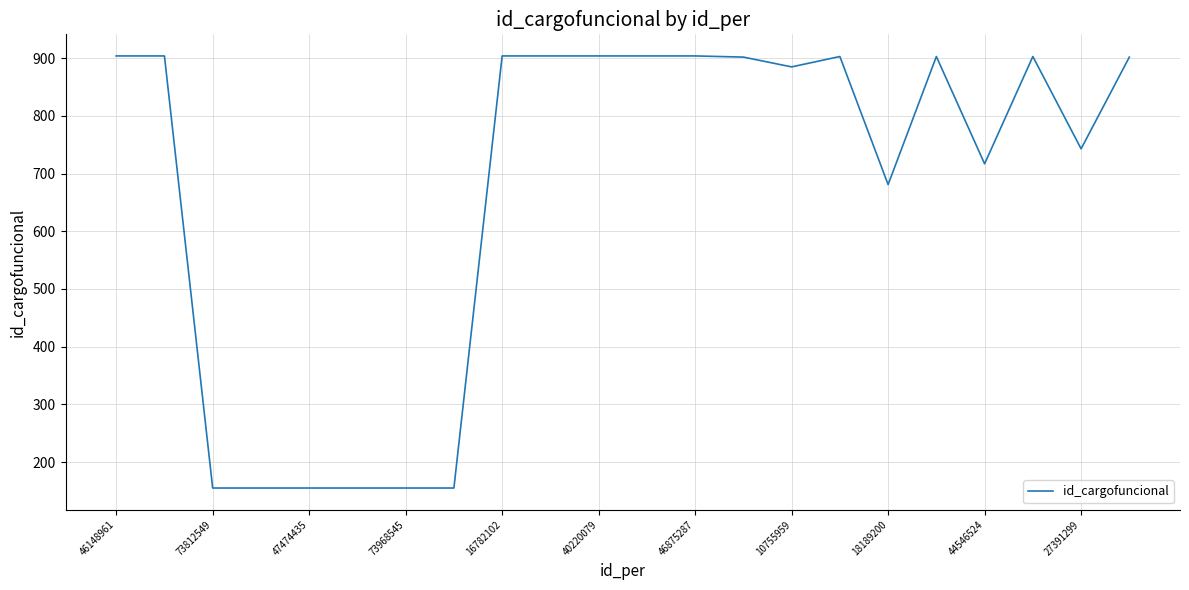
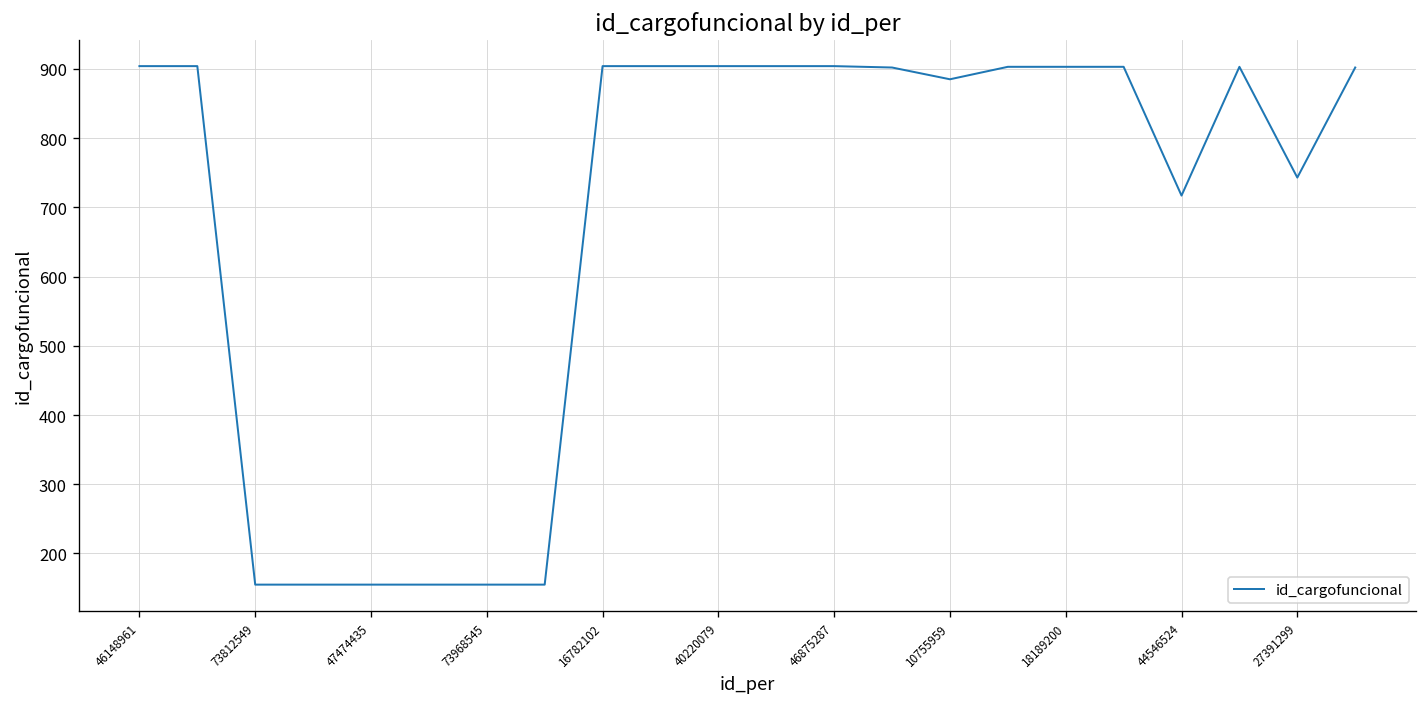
18189200: 680 -> 900
